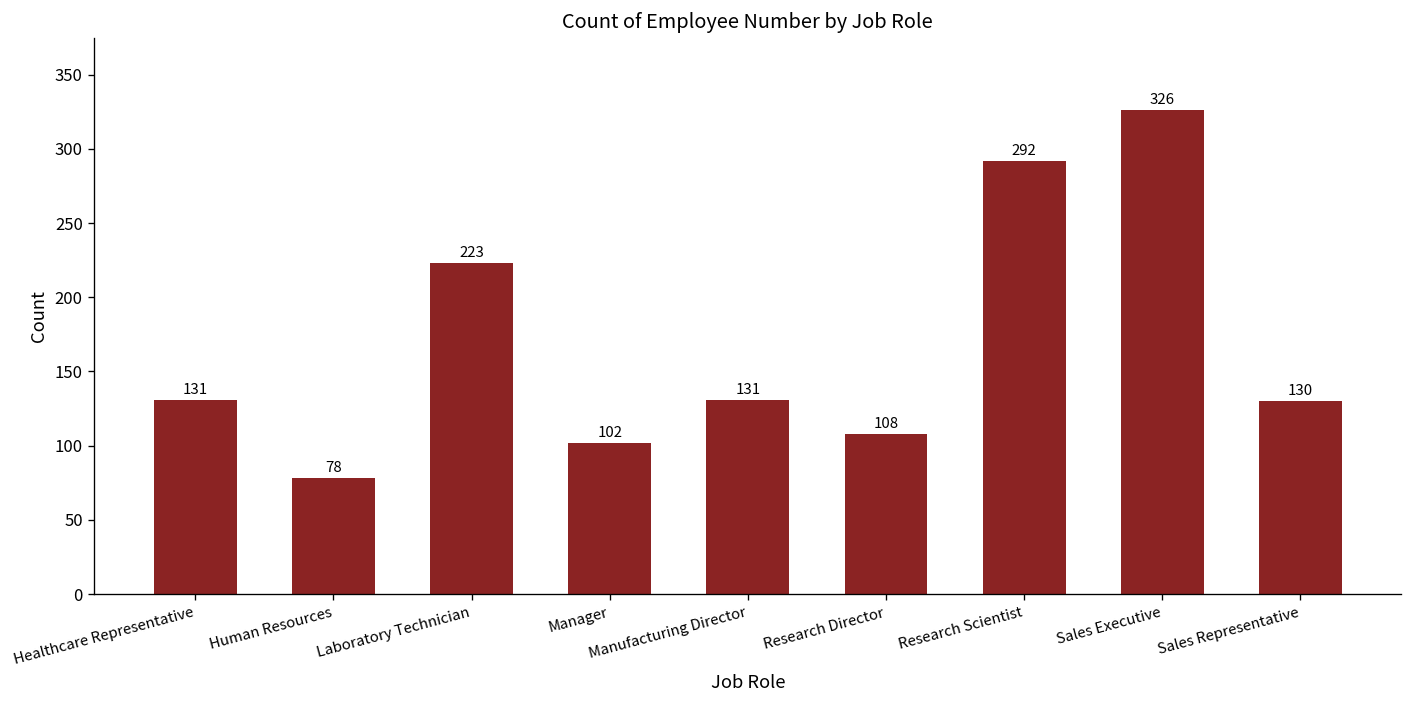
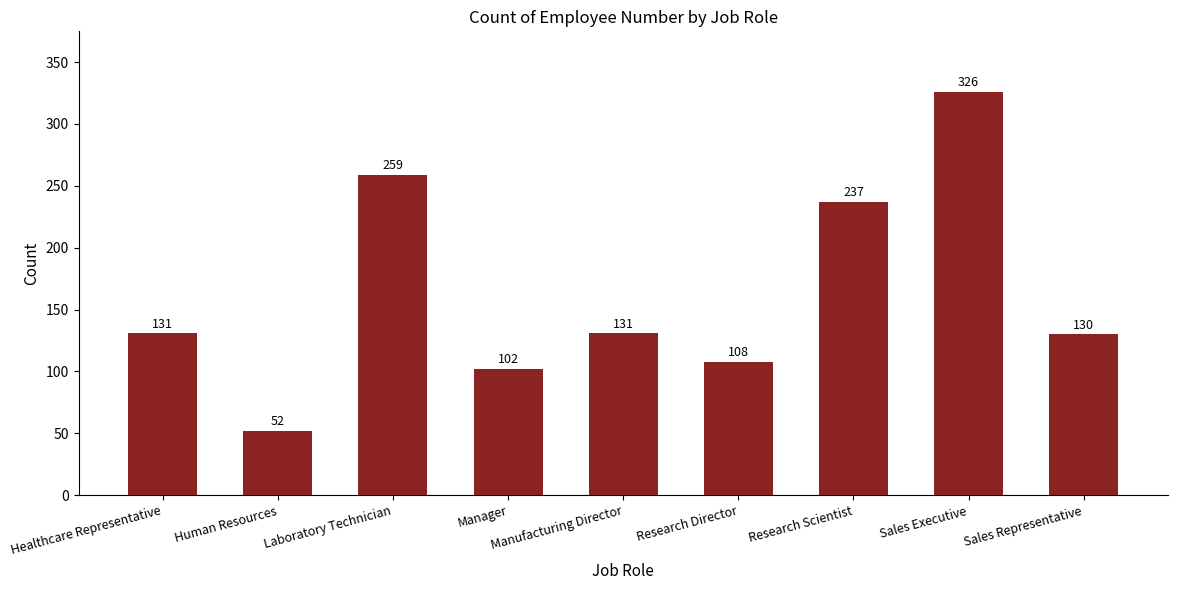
Human Resources: 78 -> 52
Laboratory Technician: 223 -> 259
Research Scientist: 292 -> 237
